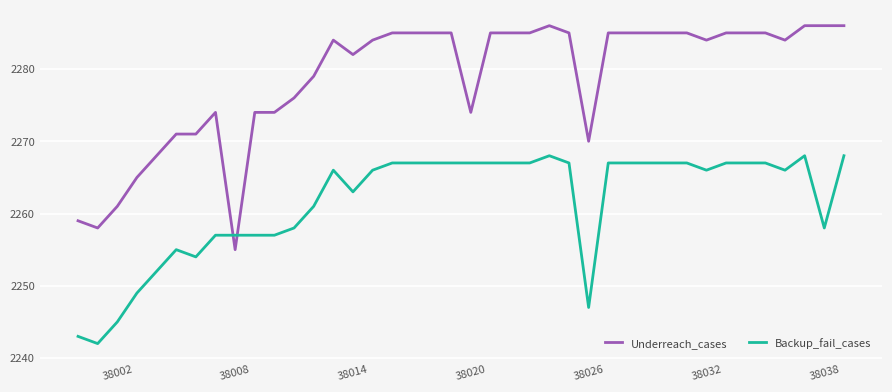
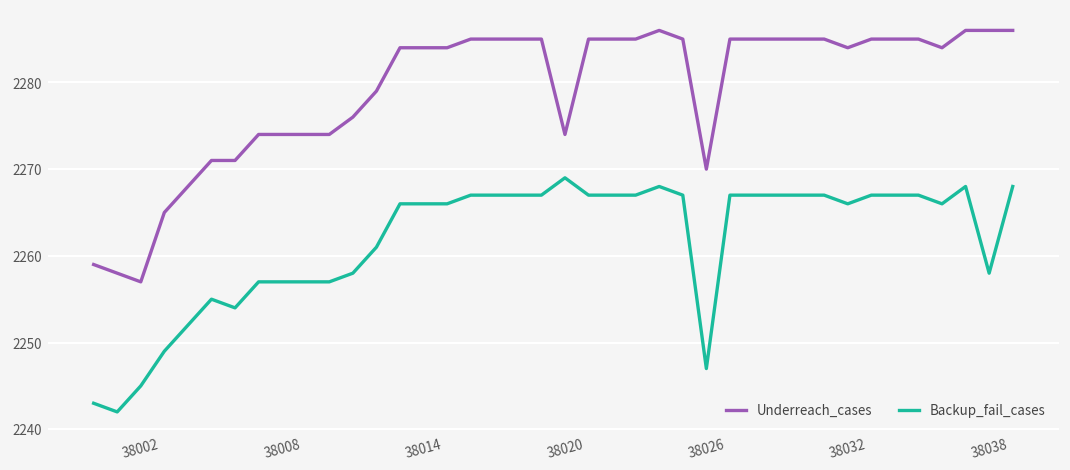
Underreach_cases, 38002: 2261 -> 2257
Underreach_cases, 38008: 2255 -> 2274
Underreach_cases, 38014: 2282 -> 2284
Backup_fail_cases, 38014: 2263 -> 2266
Backup_fail_cases, 38020: 2267 -> 2269
